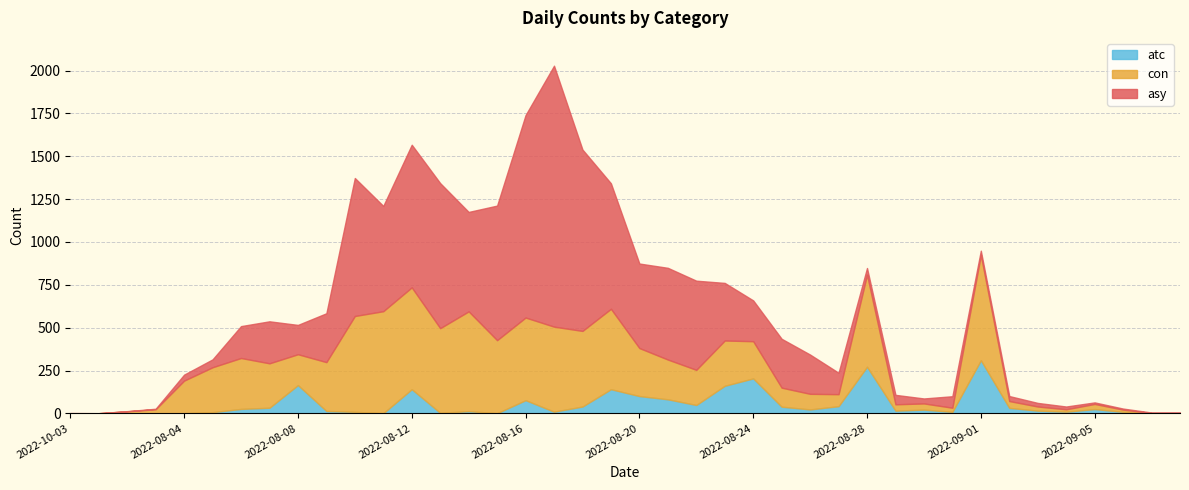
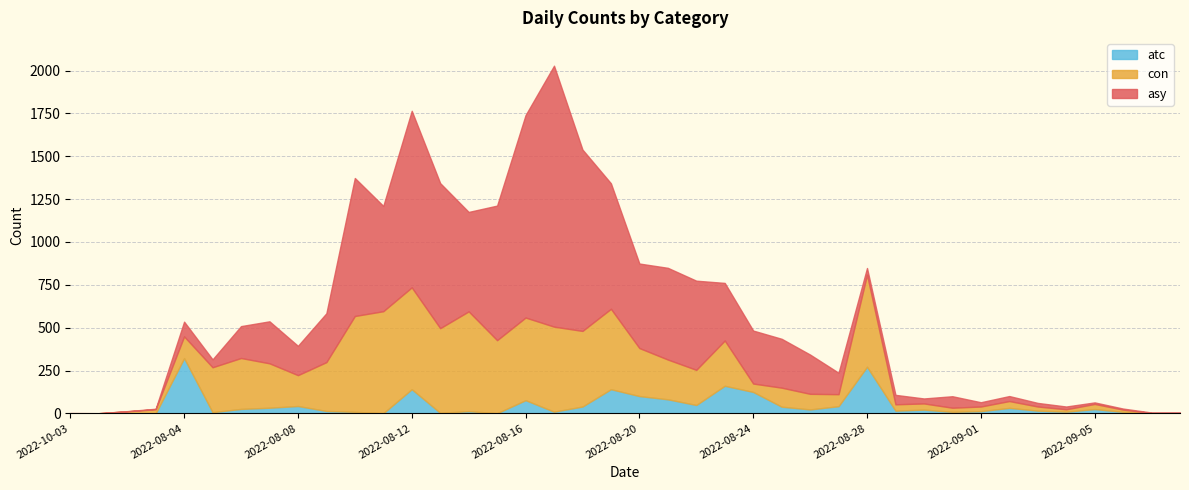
atc, 2022-08-04: 0 -> 320
con, 2022-08-04: 190 -> 130
asy, 2022-08-04: 40 -> 90
atc, 2022-08-08: 170 -> 40
asy, 2022-08-12: 830 -> 1030
atc, 2022-08-24: 200 -> 130
con, 2022-08-24: 220 -> 50
asy, 2022-08-24: 240 -> 310
atc, 2022-09-01: 310 -> 10
con, 2022-09-01: 610 -> 30
